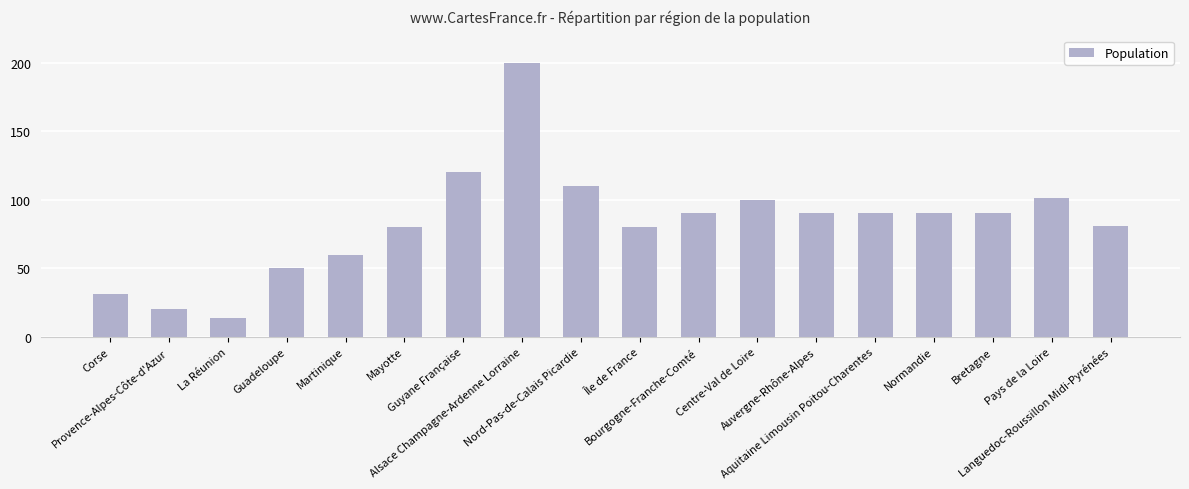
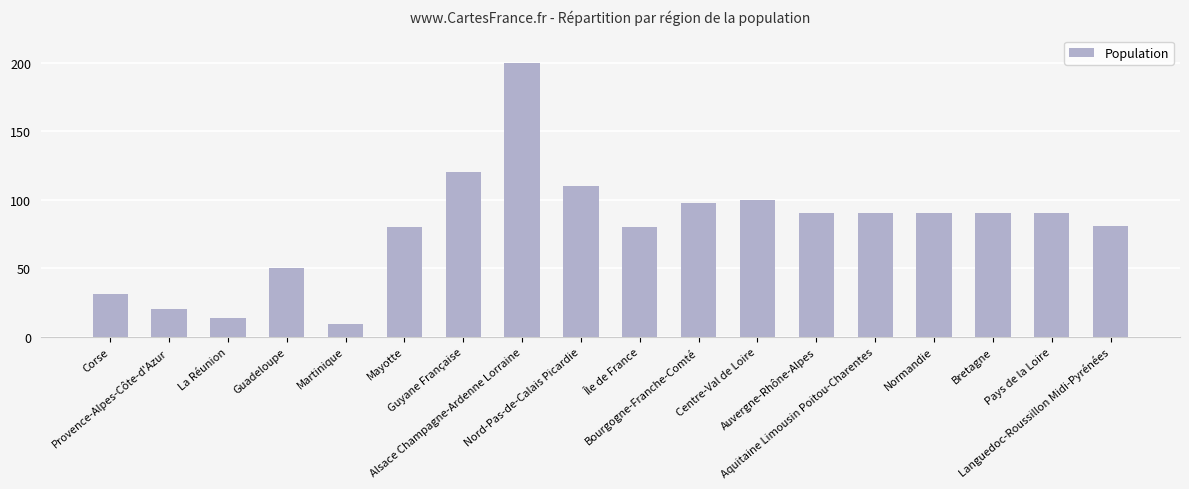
Martinique: 60 -> 9
Bourgogne-Franche-Comté: 90 -> 98
Pays de la Loire: 101 -> 90
